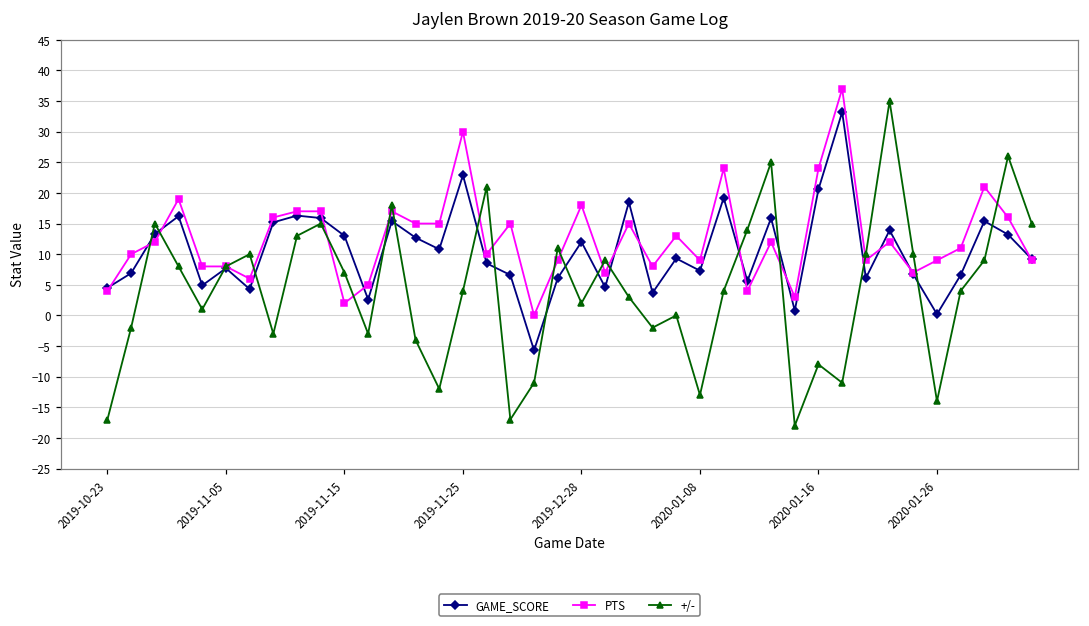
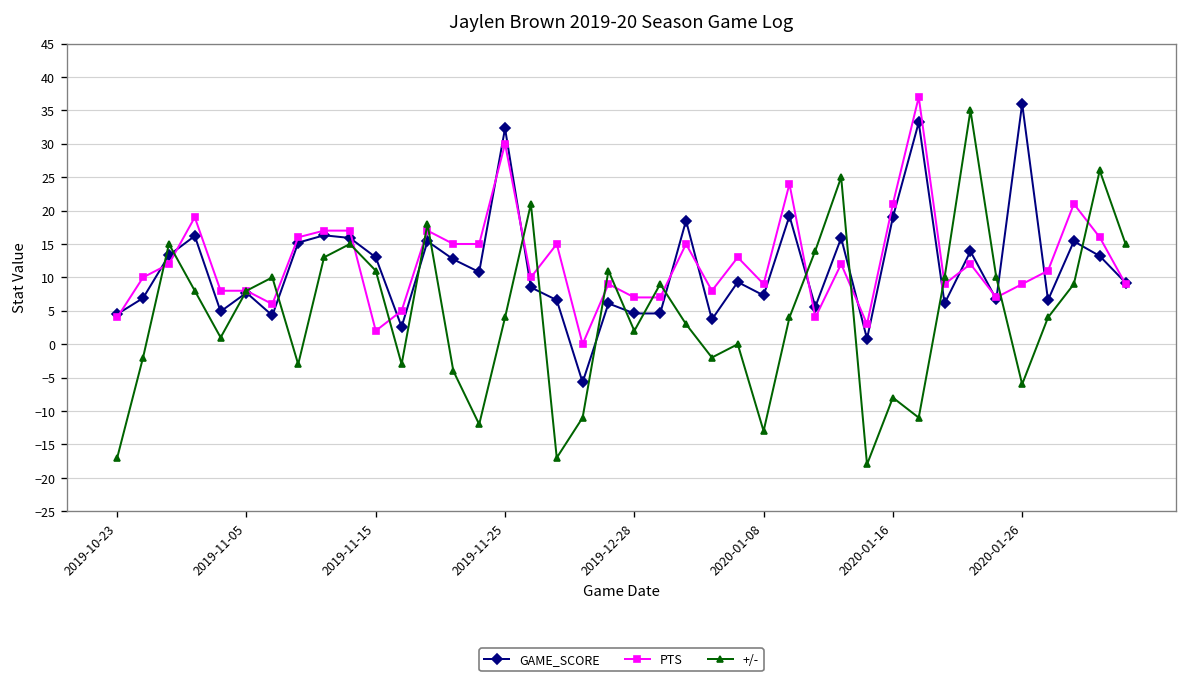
+/-, 2019-11-15: 7 -> 11
GAME_SCORE, 2019-11-25: 23 -> 32
GAME_SCORE, 2019-12-28: 12 -> 5
PTS, 2019-12-28: 18 -> 7
GAME_SCORE, 2020-01-16: 21 -> 19
PTS, 2020-01-16: 24 -> 21
GAME_SCORE, 2020-01-26: 0 -> 36
+/-, 2020-01-26: -14 -> -6
